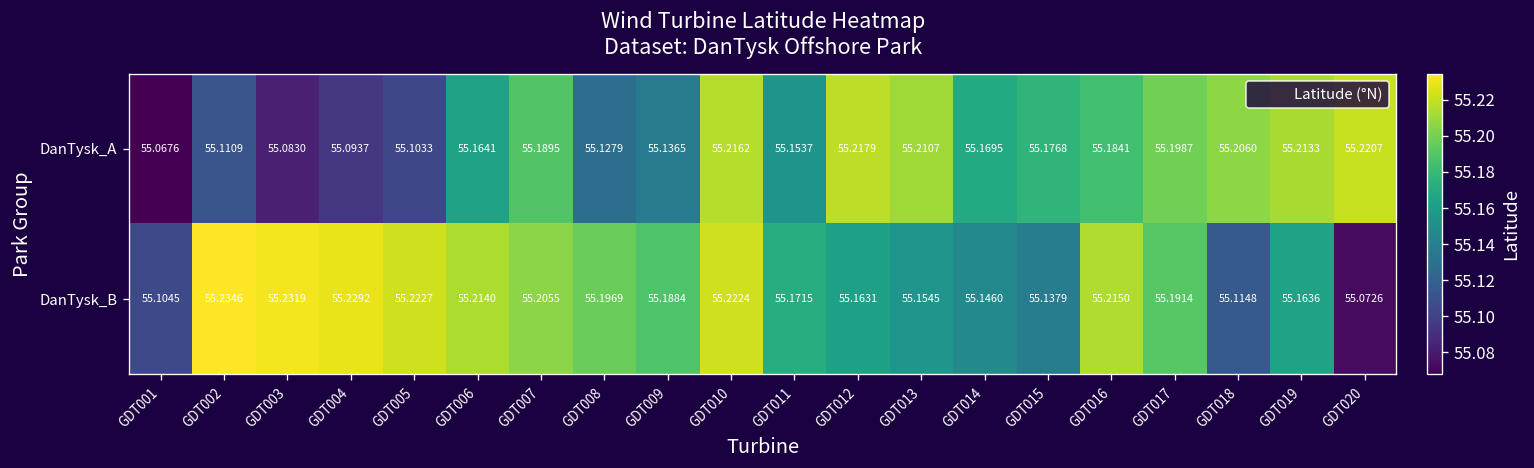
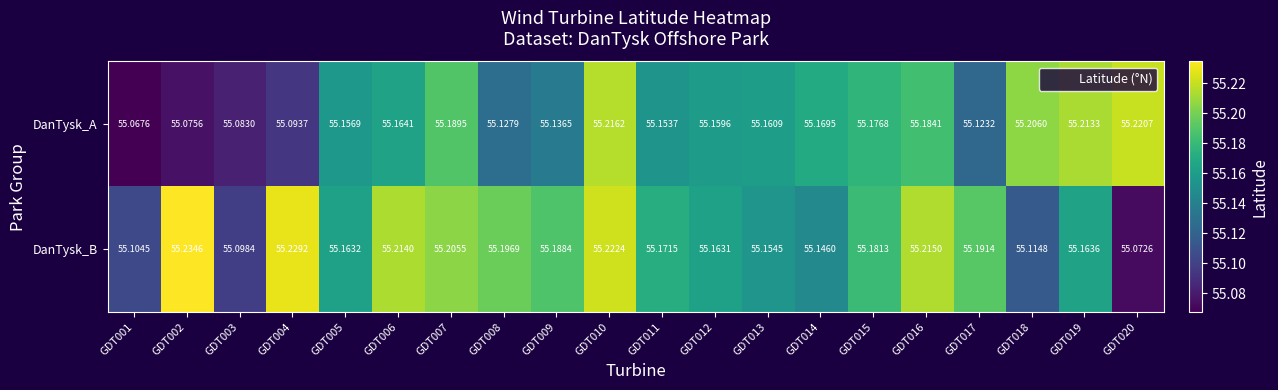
DanTysk_A, GDT002: 55.1109 -> 55.0756
DanTysk_A, GDT005: 55.1033 -> 55.1569
DanTysk_A, GDT012: 55.2179 -> 55.1596
DanTysk_A, GDT013: 55.2107 -> 55.1609
DanTysk_A, GDT017: 55.1987 -> 55.1232
DanTysk_B, GDT003: 55.2319 -> 55.0984
DanTysk_B, GDT005: 55.2227 -> 55.1632
DanTysk_B, GDT015: 55.1379 -> 55.1813
